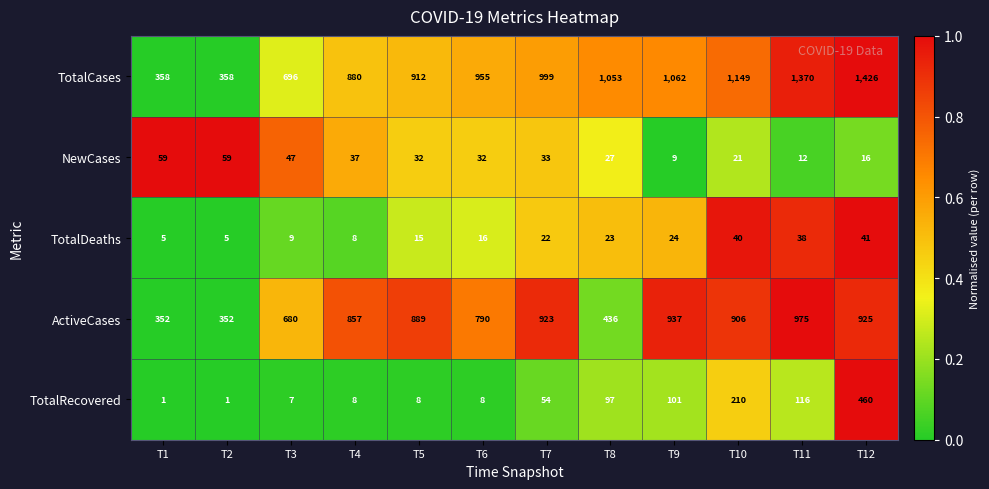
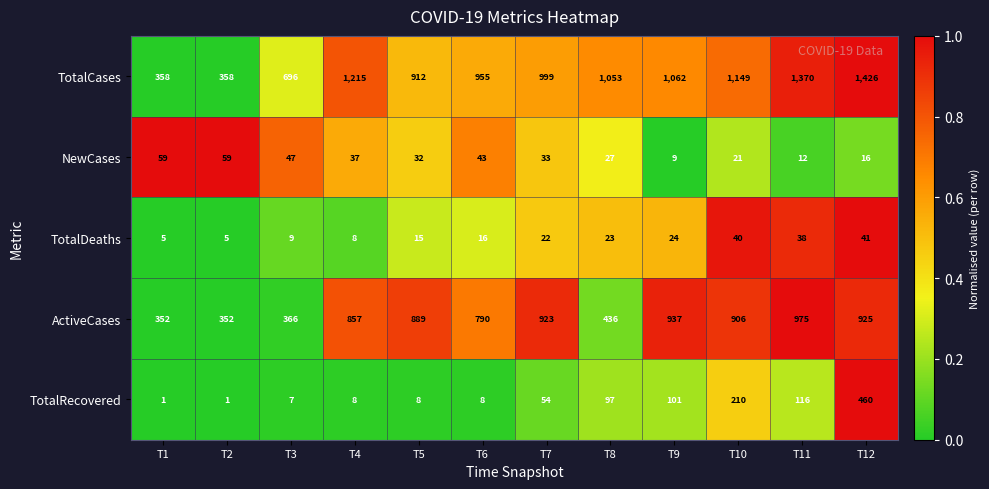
TotalCases, T4: 880 -> 1,215
NewCases, T6: 32 -> 43
ActiveCases, T3: 680 -> 366
